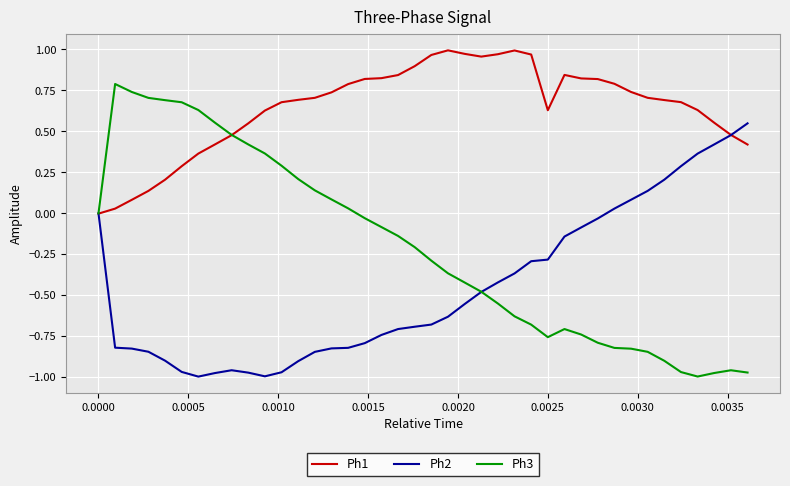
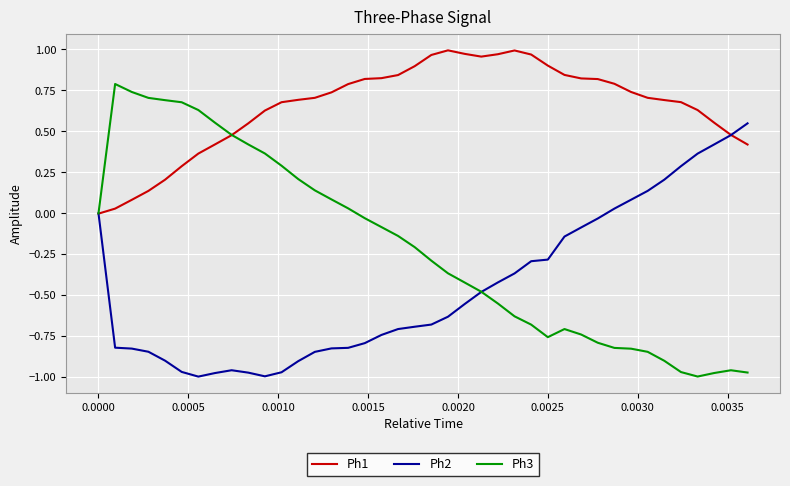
Ph1, 0.0025: 0.63 -> 0.90
